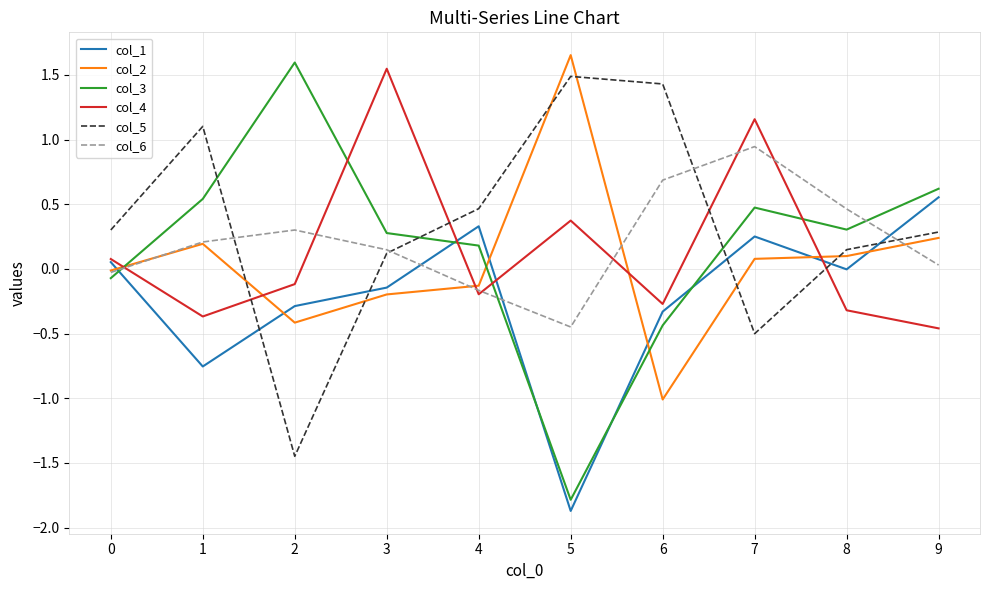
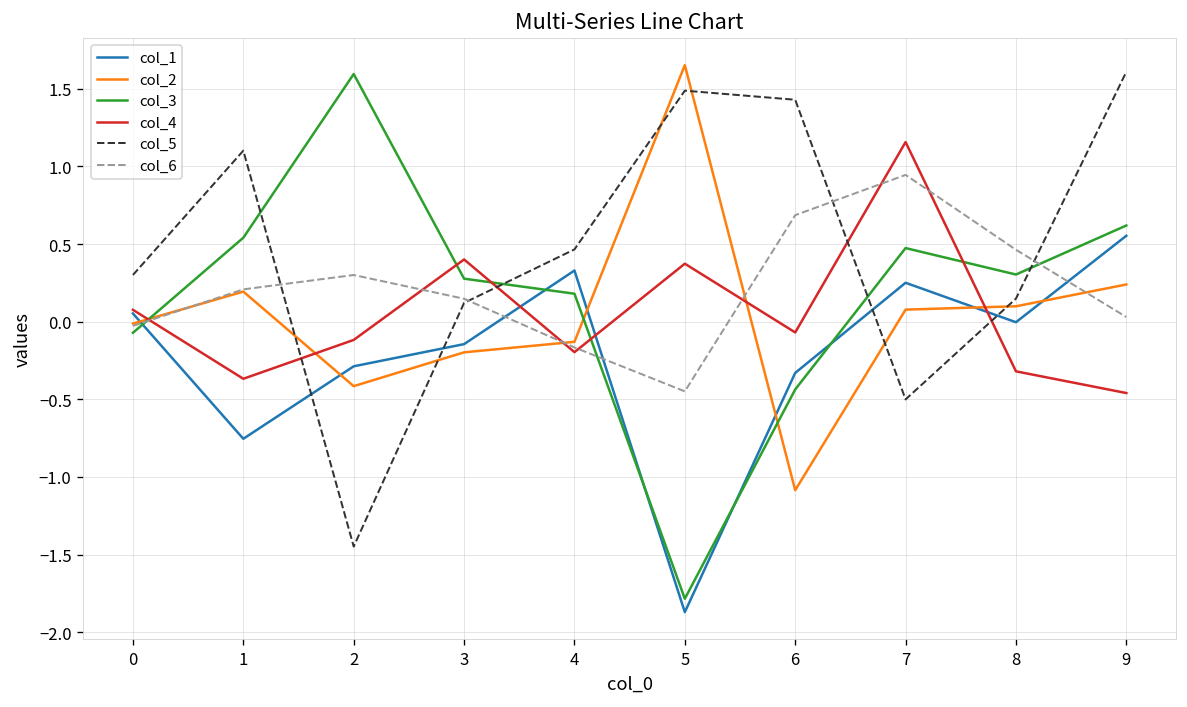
col_4, 3: 1.55 -> 0.40
col_2, 6: -1.01 -> -1.09
col_4, 6: -0.27 -> -0.07
col_5, 9: 0.29 -> 1.61
